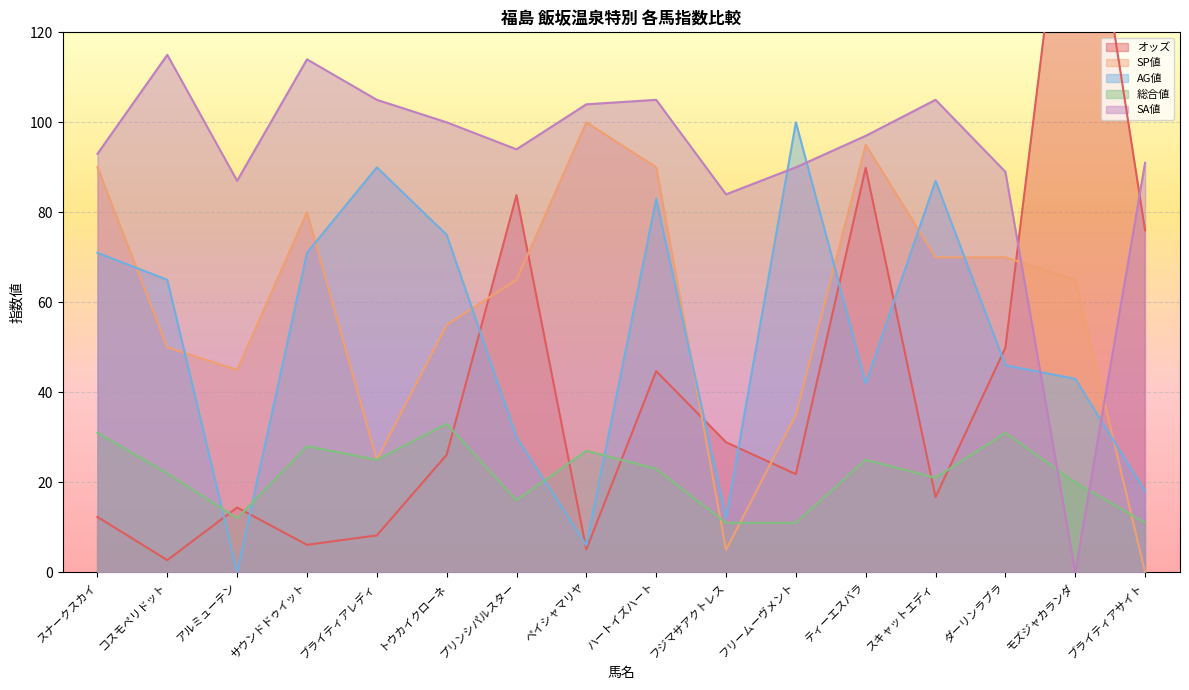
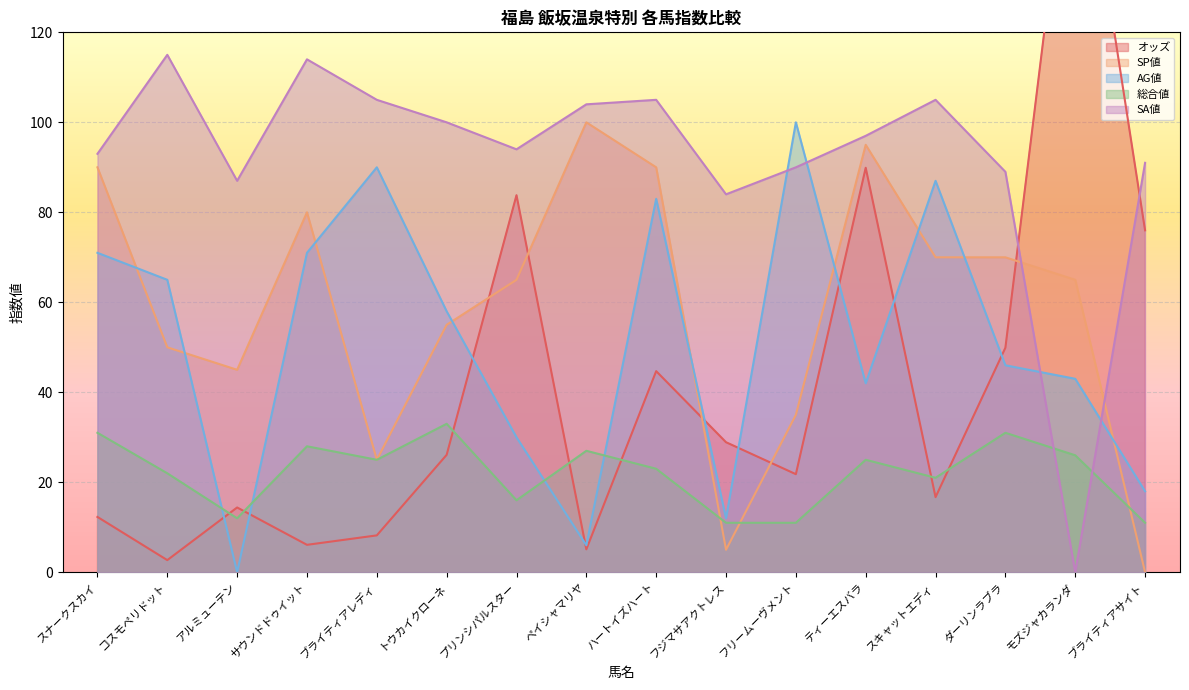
AG値, トウカイクローネ: 75 -> 58
総合値, モズジャカランダ: 20 -> 26
